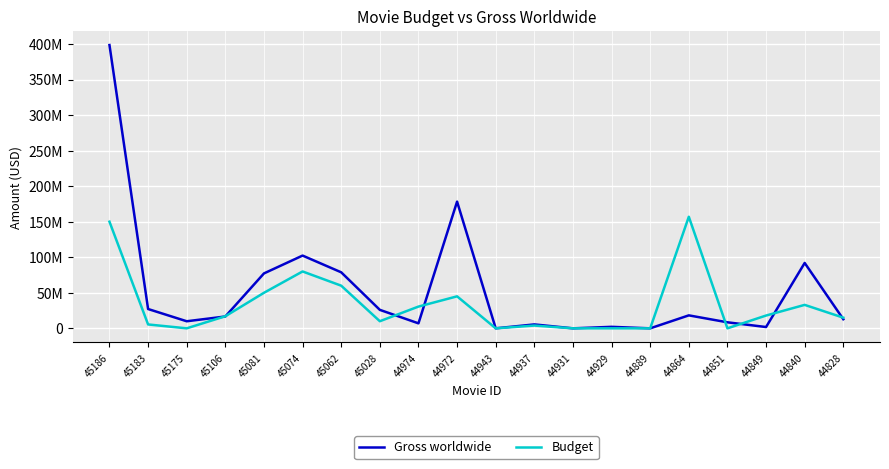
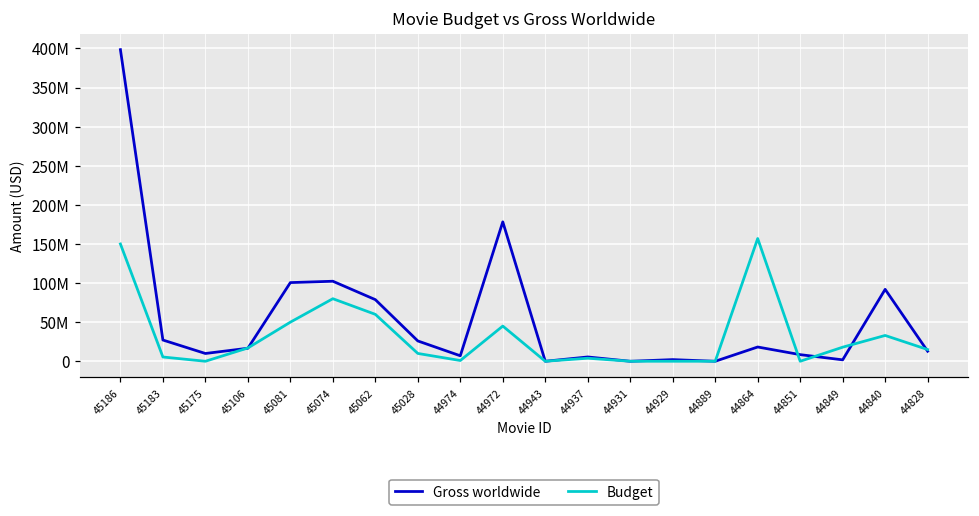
Gross worldwide, 45081: 80000000 -> 100000000
Budget, 44974: 30000000 -> 0
